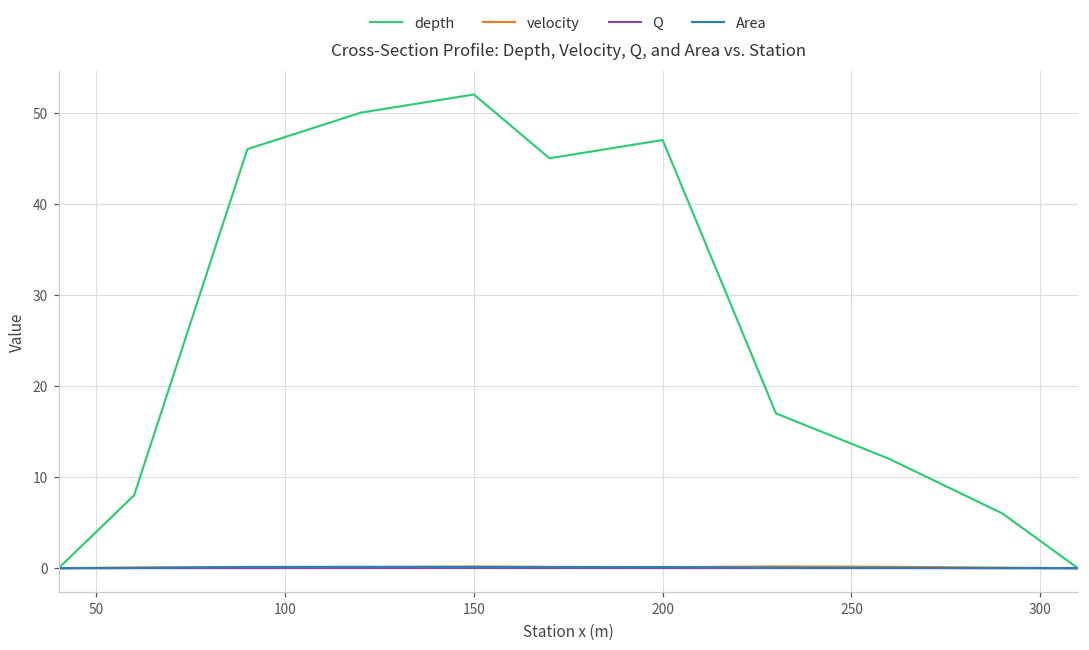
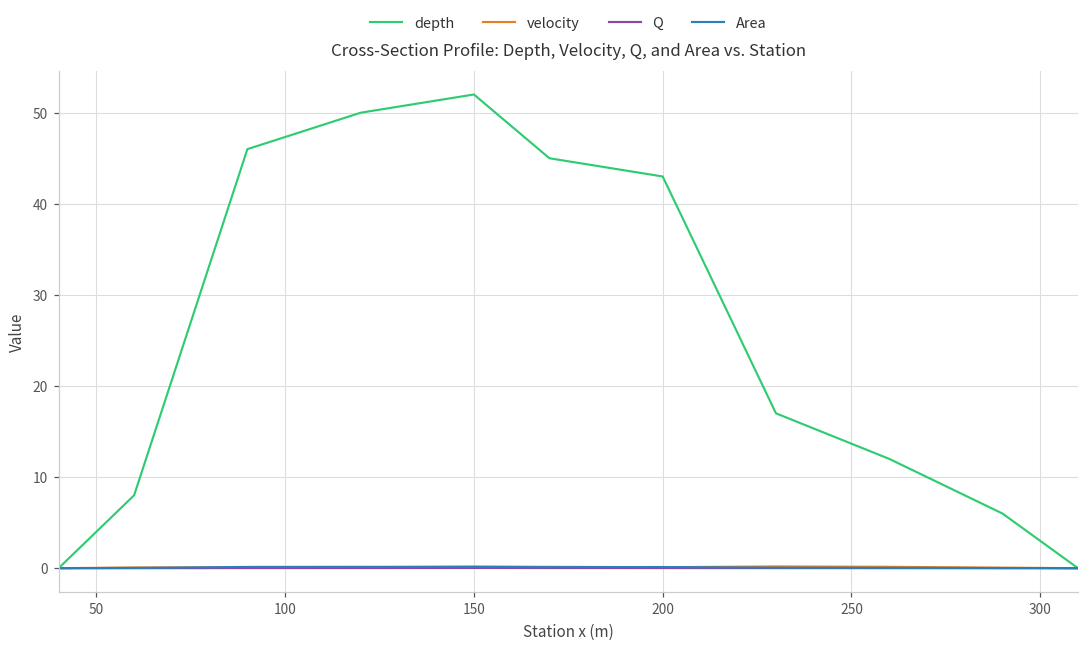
depth, 200: 47 -> 43
